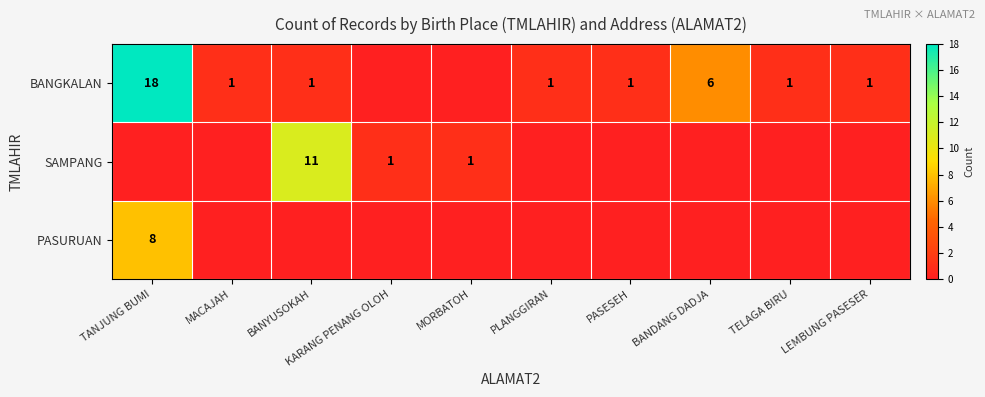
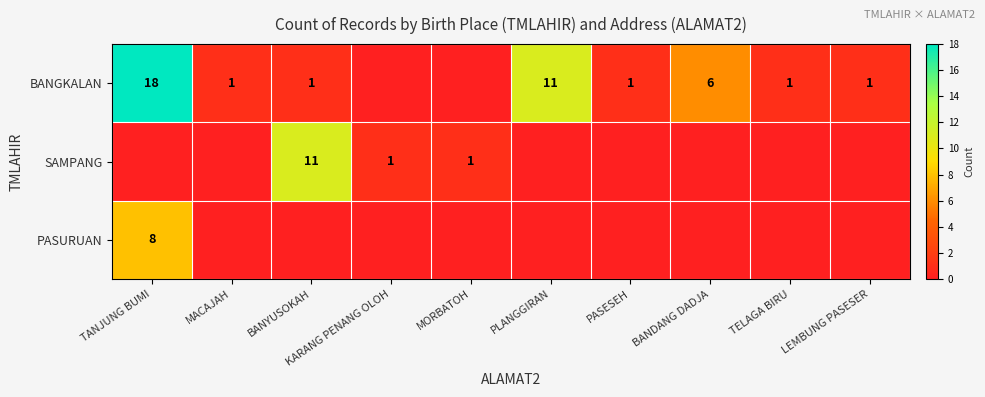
BANGKALAN, PLANGGIRAN: 1 -> 11
